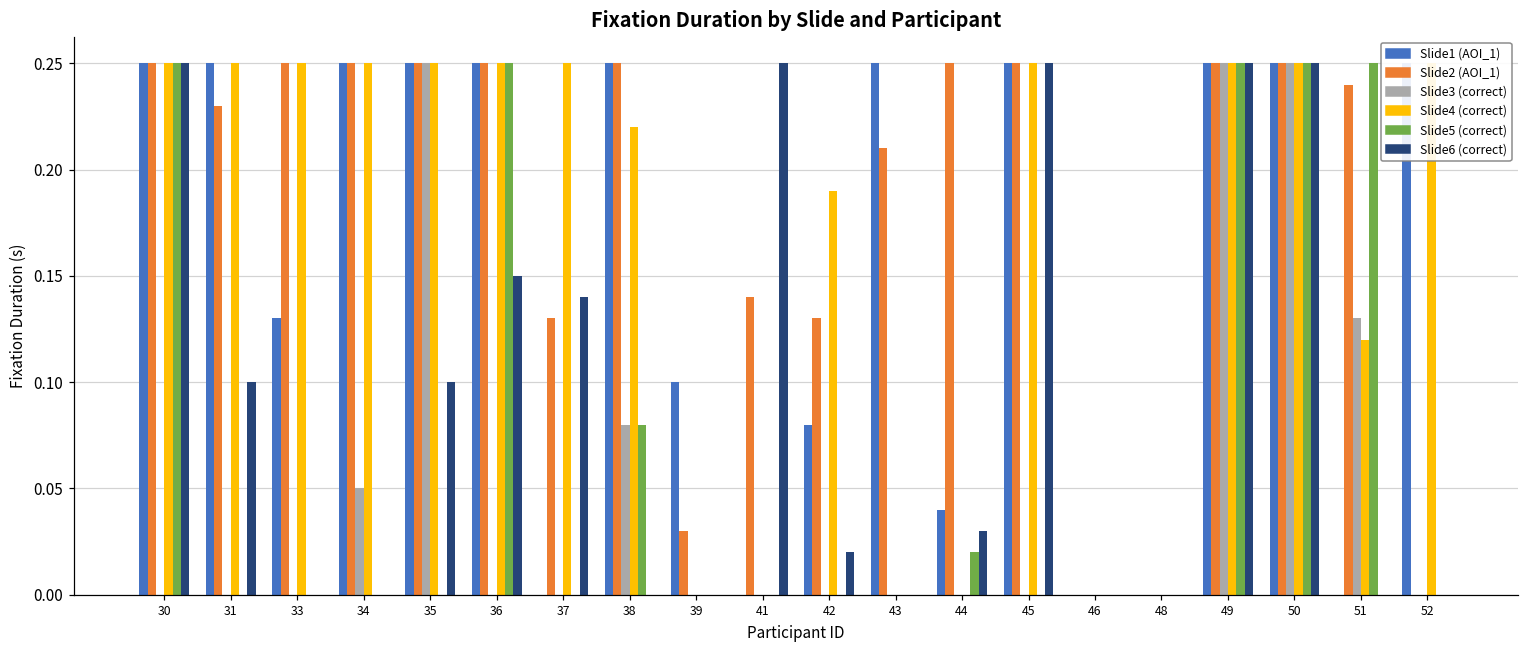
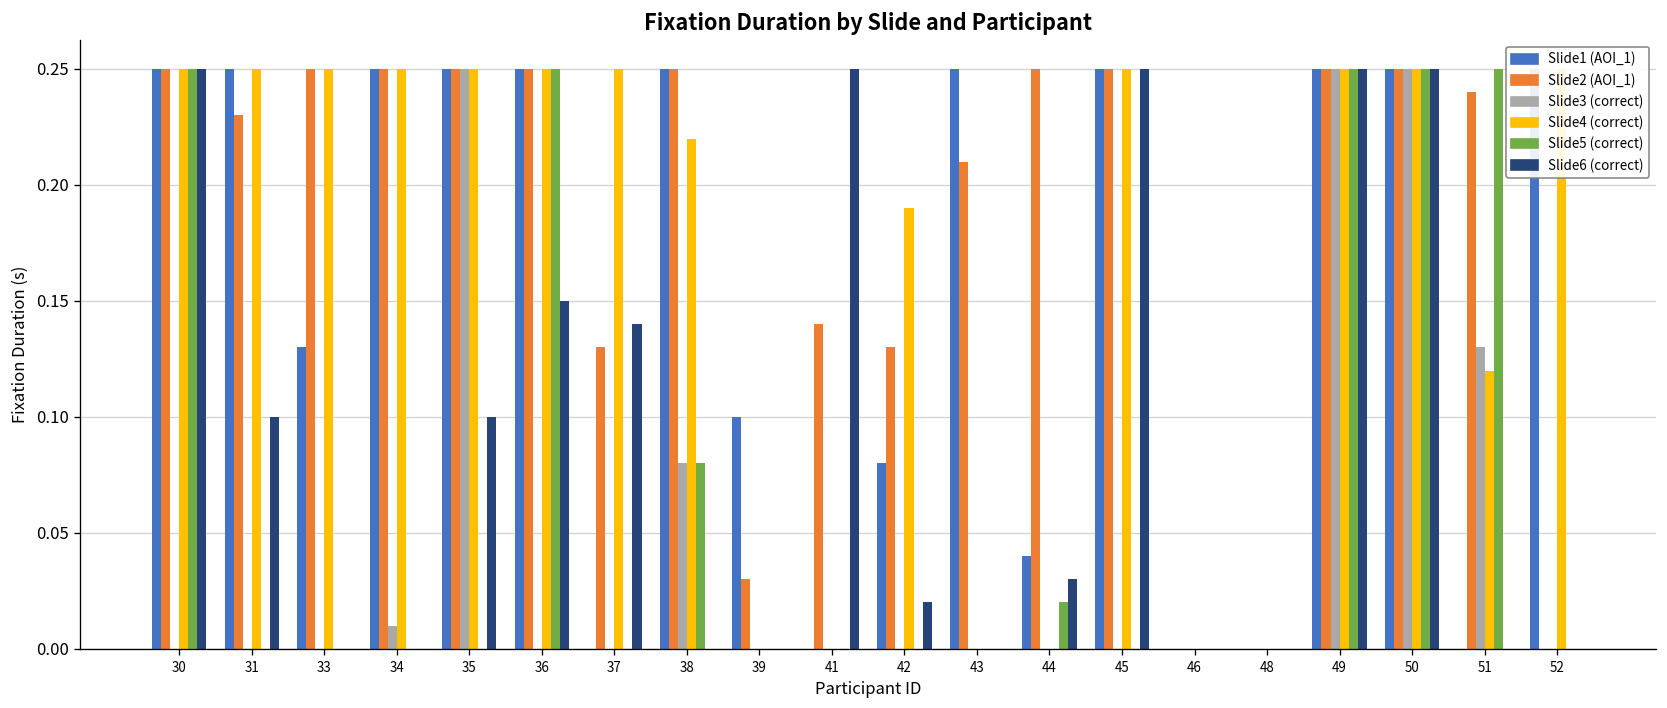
Slide3 (correct), 34: 0.05 -> 0.01
